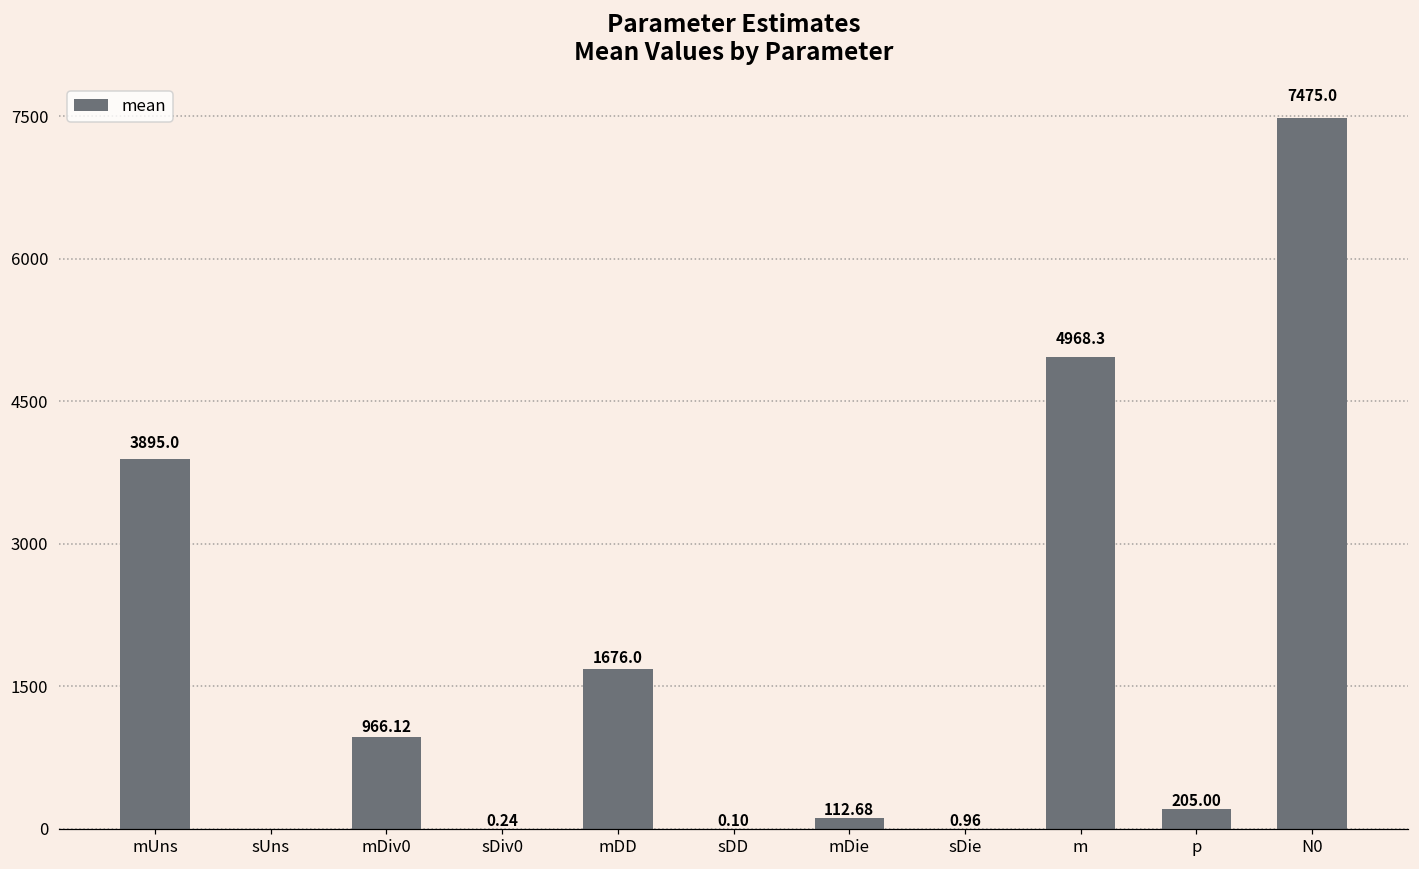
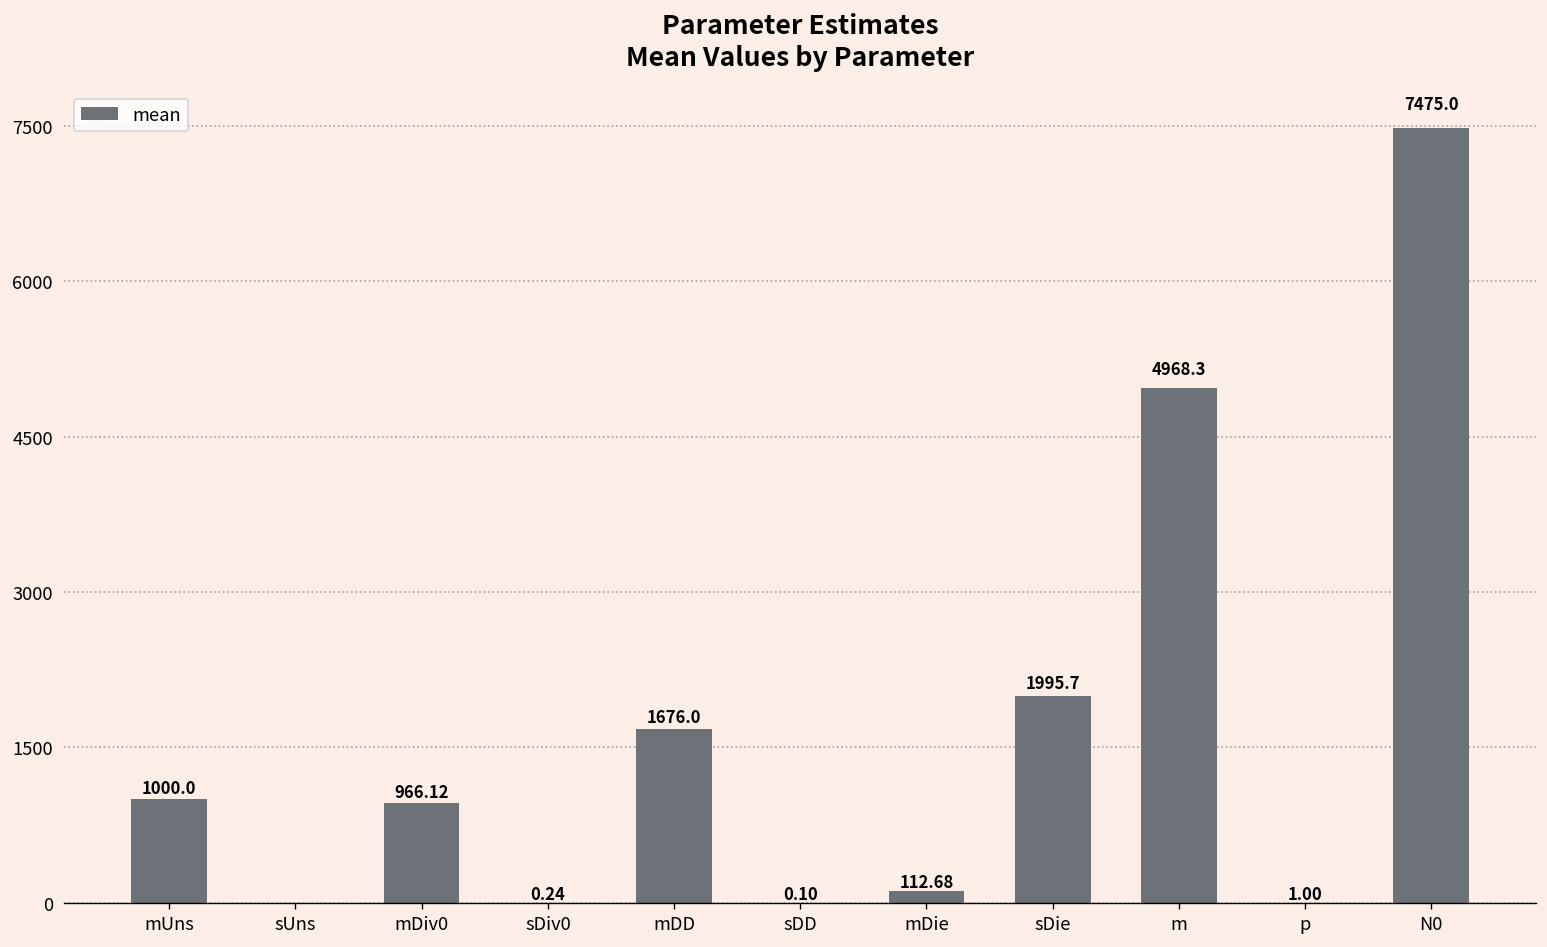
mUns: 3895.0 -> 1000.0
sDie: 0.96 -> 1995.7
p: 205.00 -> 1.00
